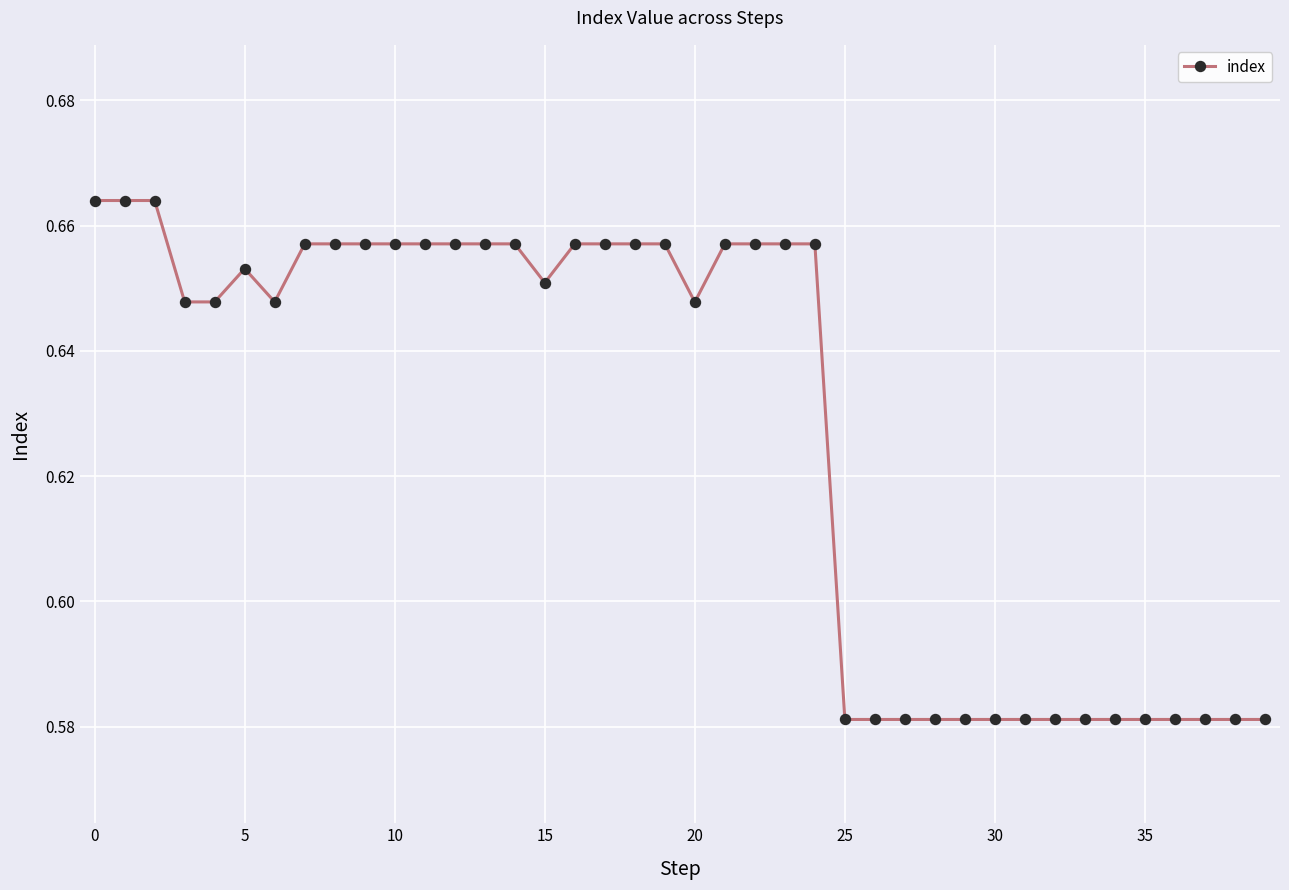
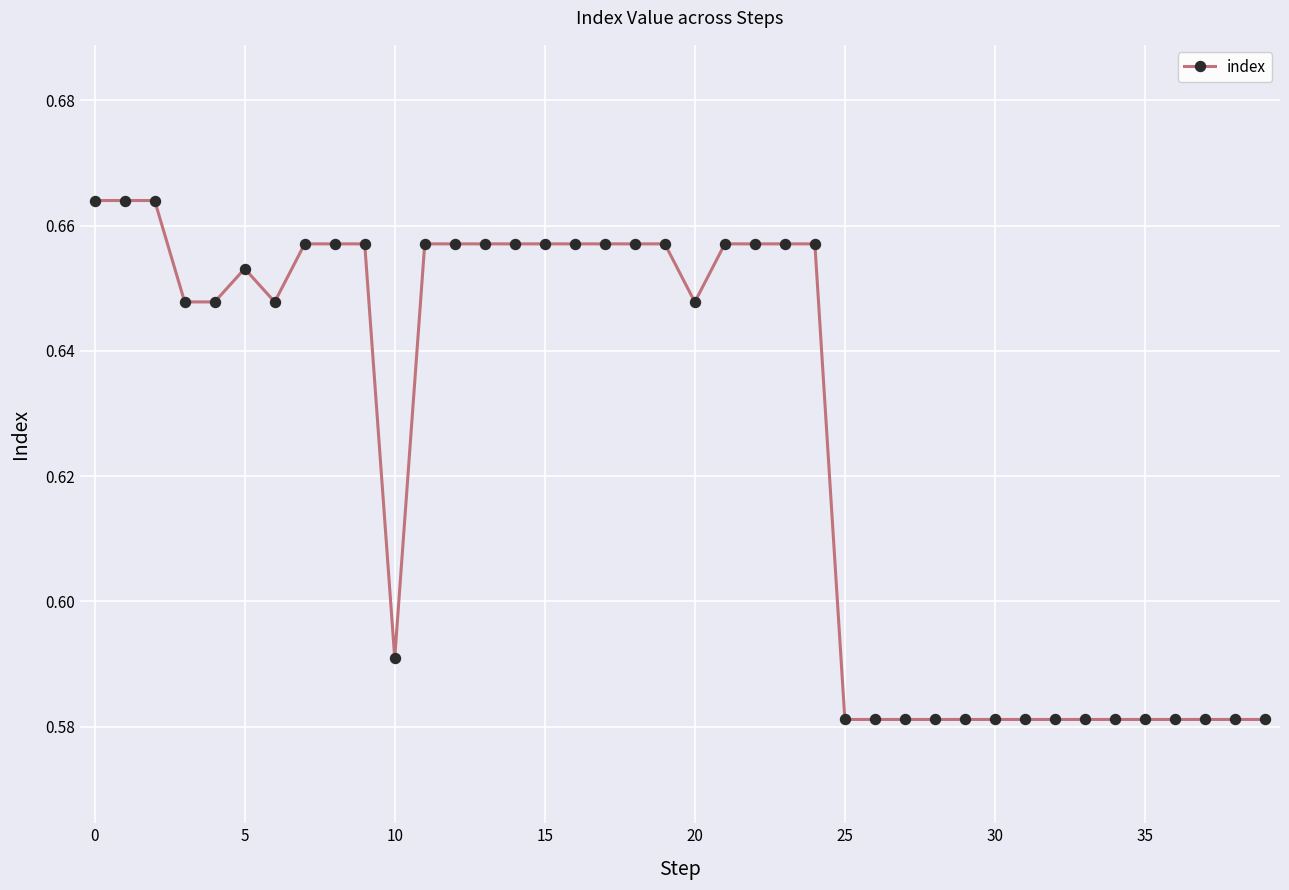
10: 0.657 -> 0.591
15: 0.651 -> 0.657
